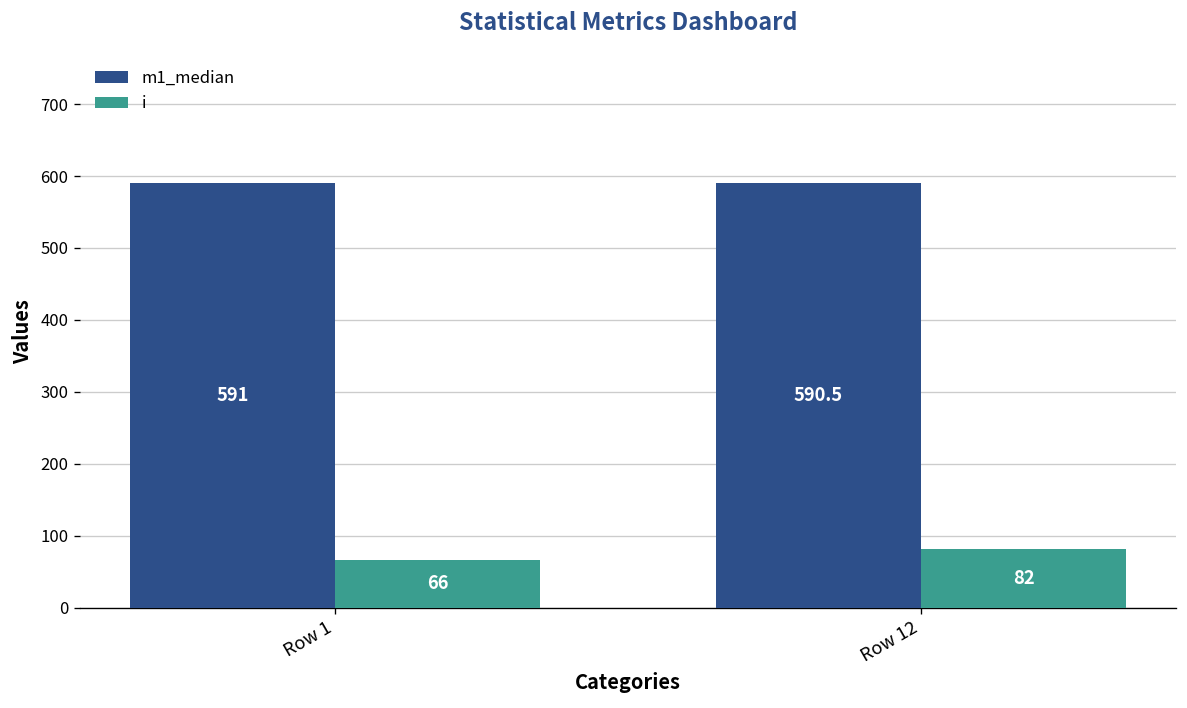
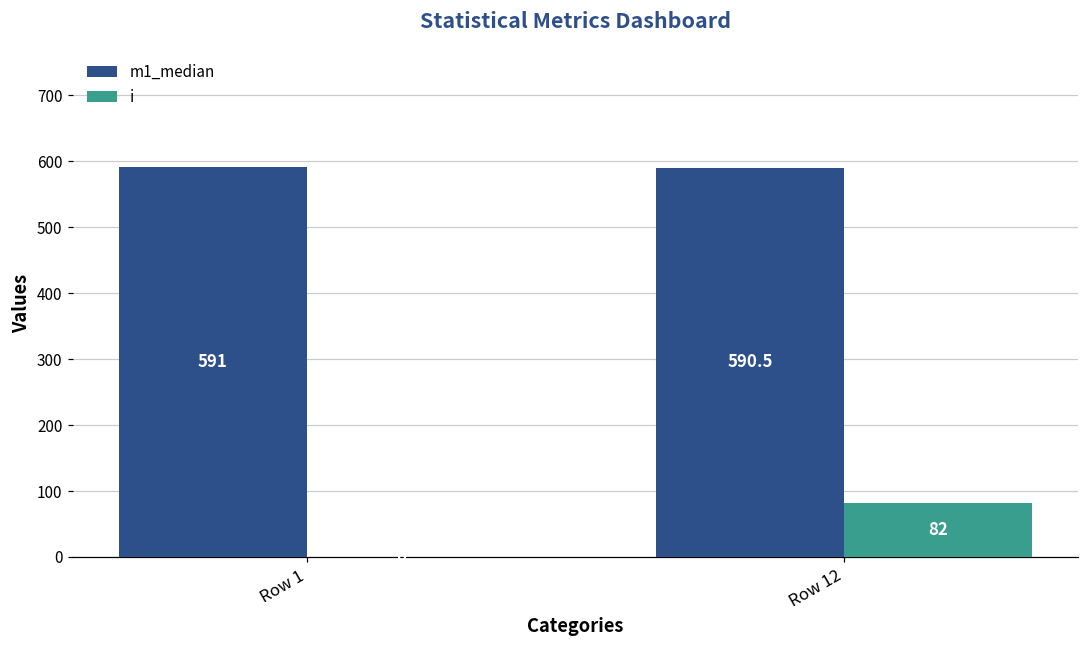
i, Row 1: 70 -> 0
